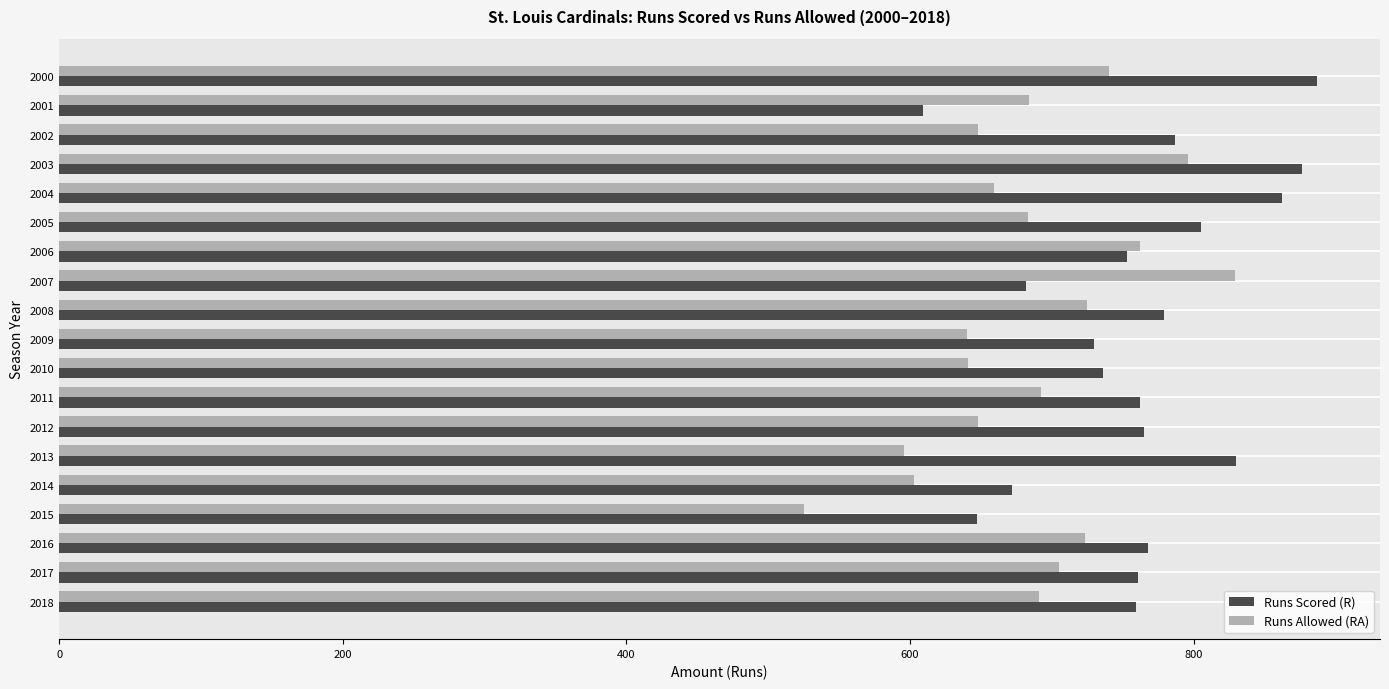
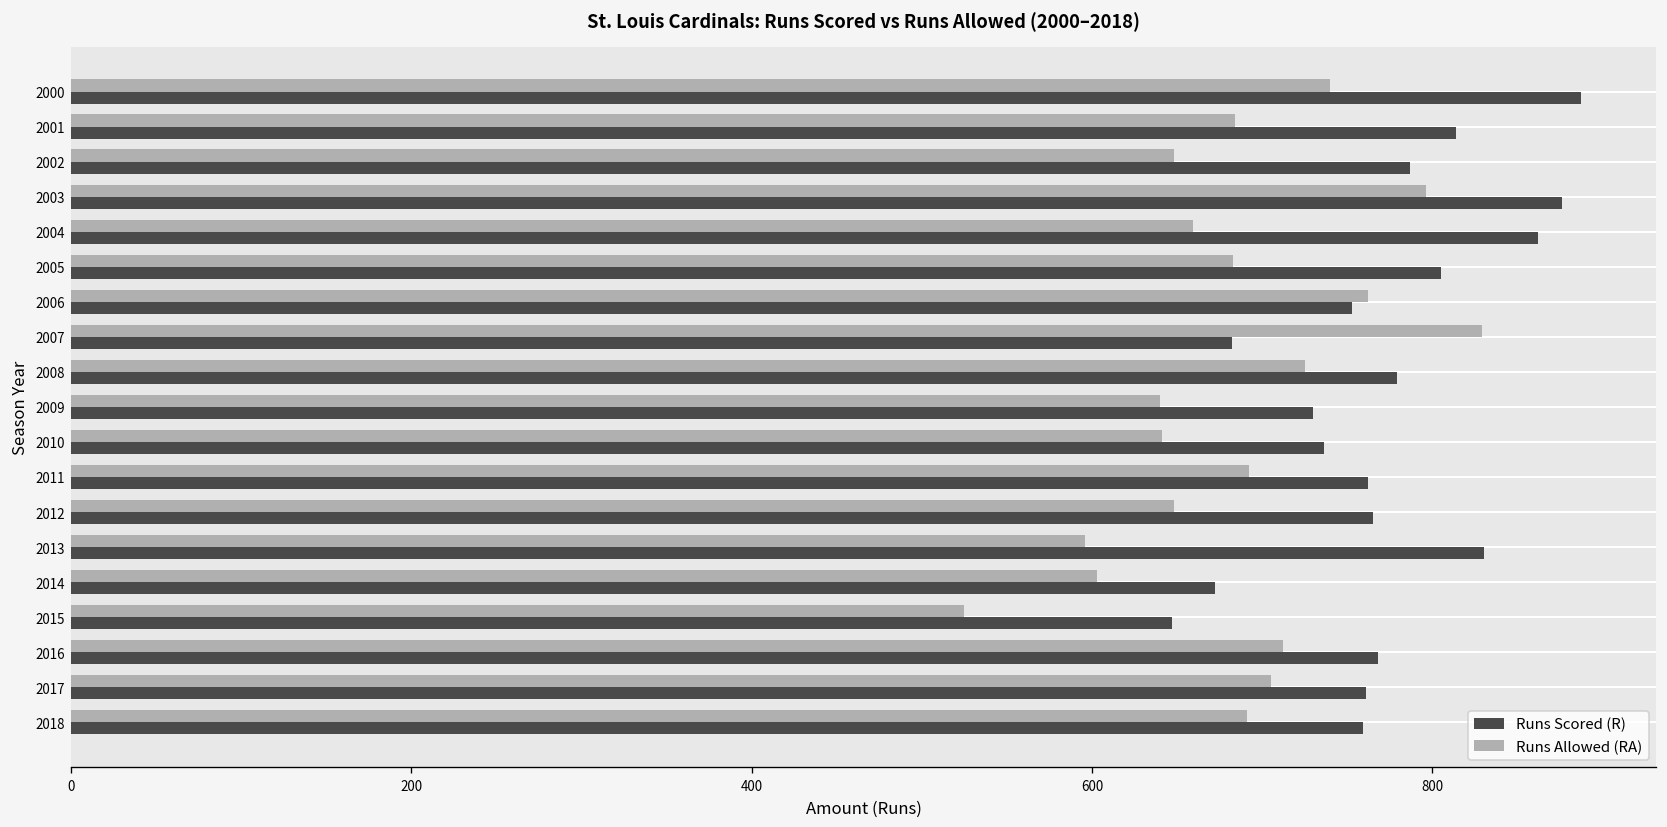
Runs Scored (R), 2001: 609 -> 814
Runs Allowed (RA), 2016: 723 -> 712
